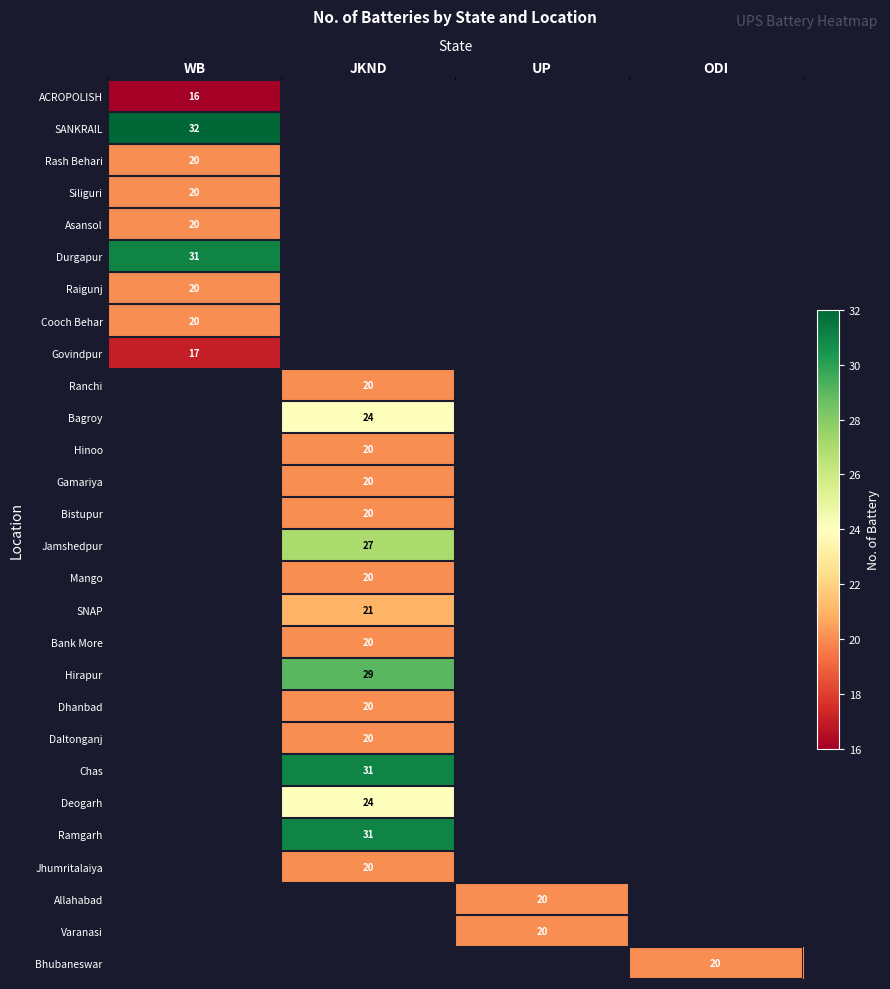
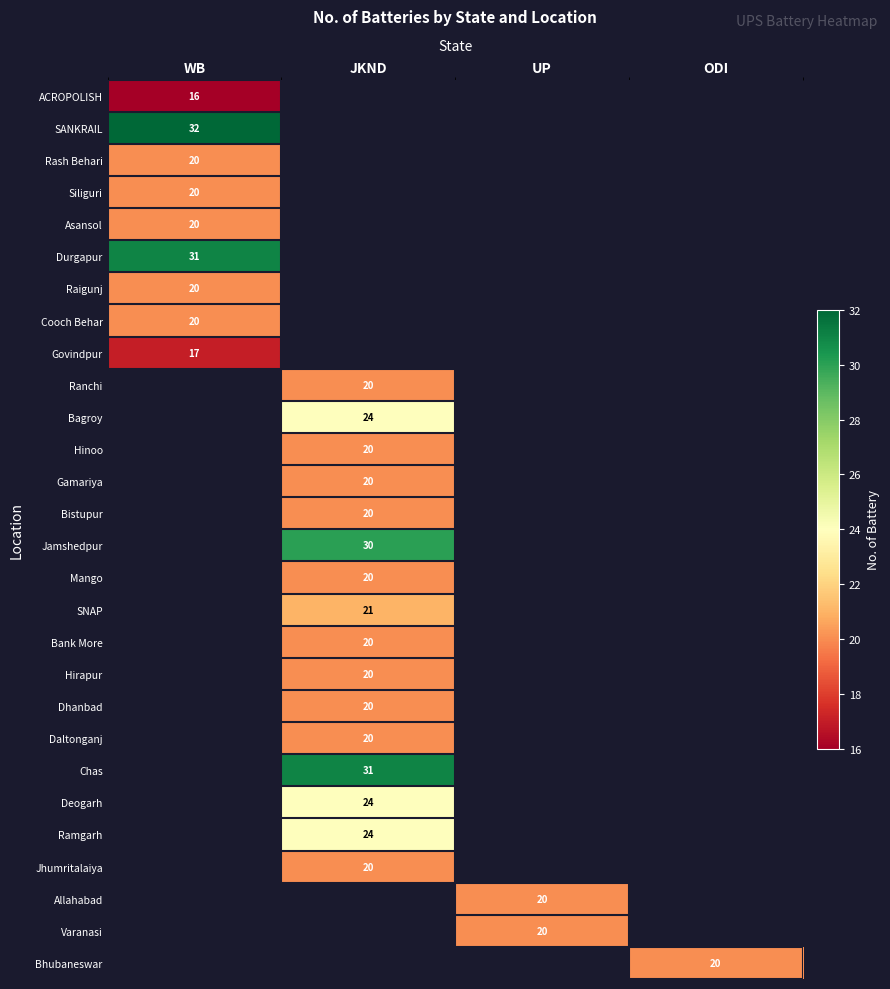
Jamshedpur, JKND: 27 -> 30
Hirapur, JKND: 29 -> 20
Ramgarh, JKND: 31 -> 24
